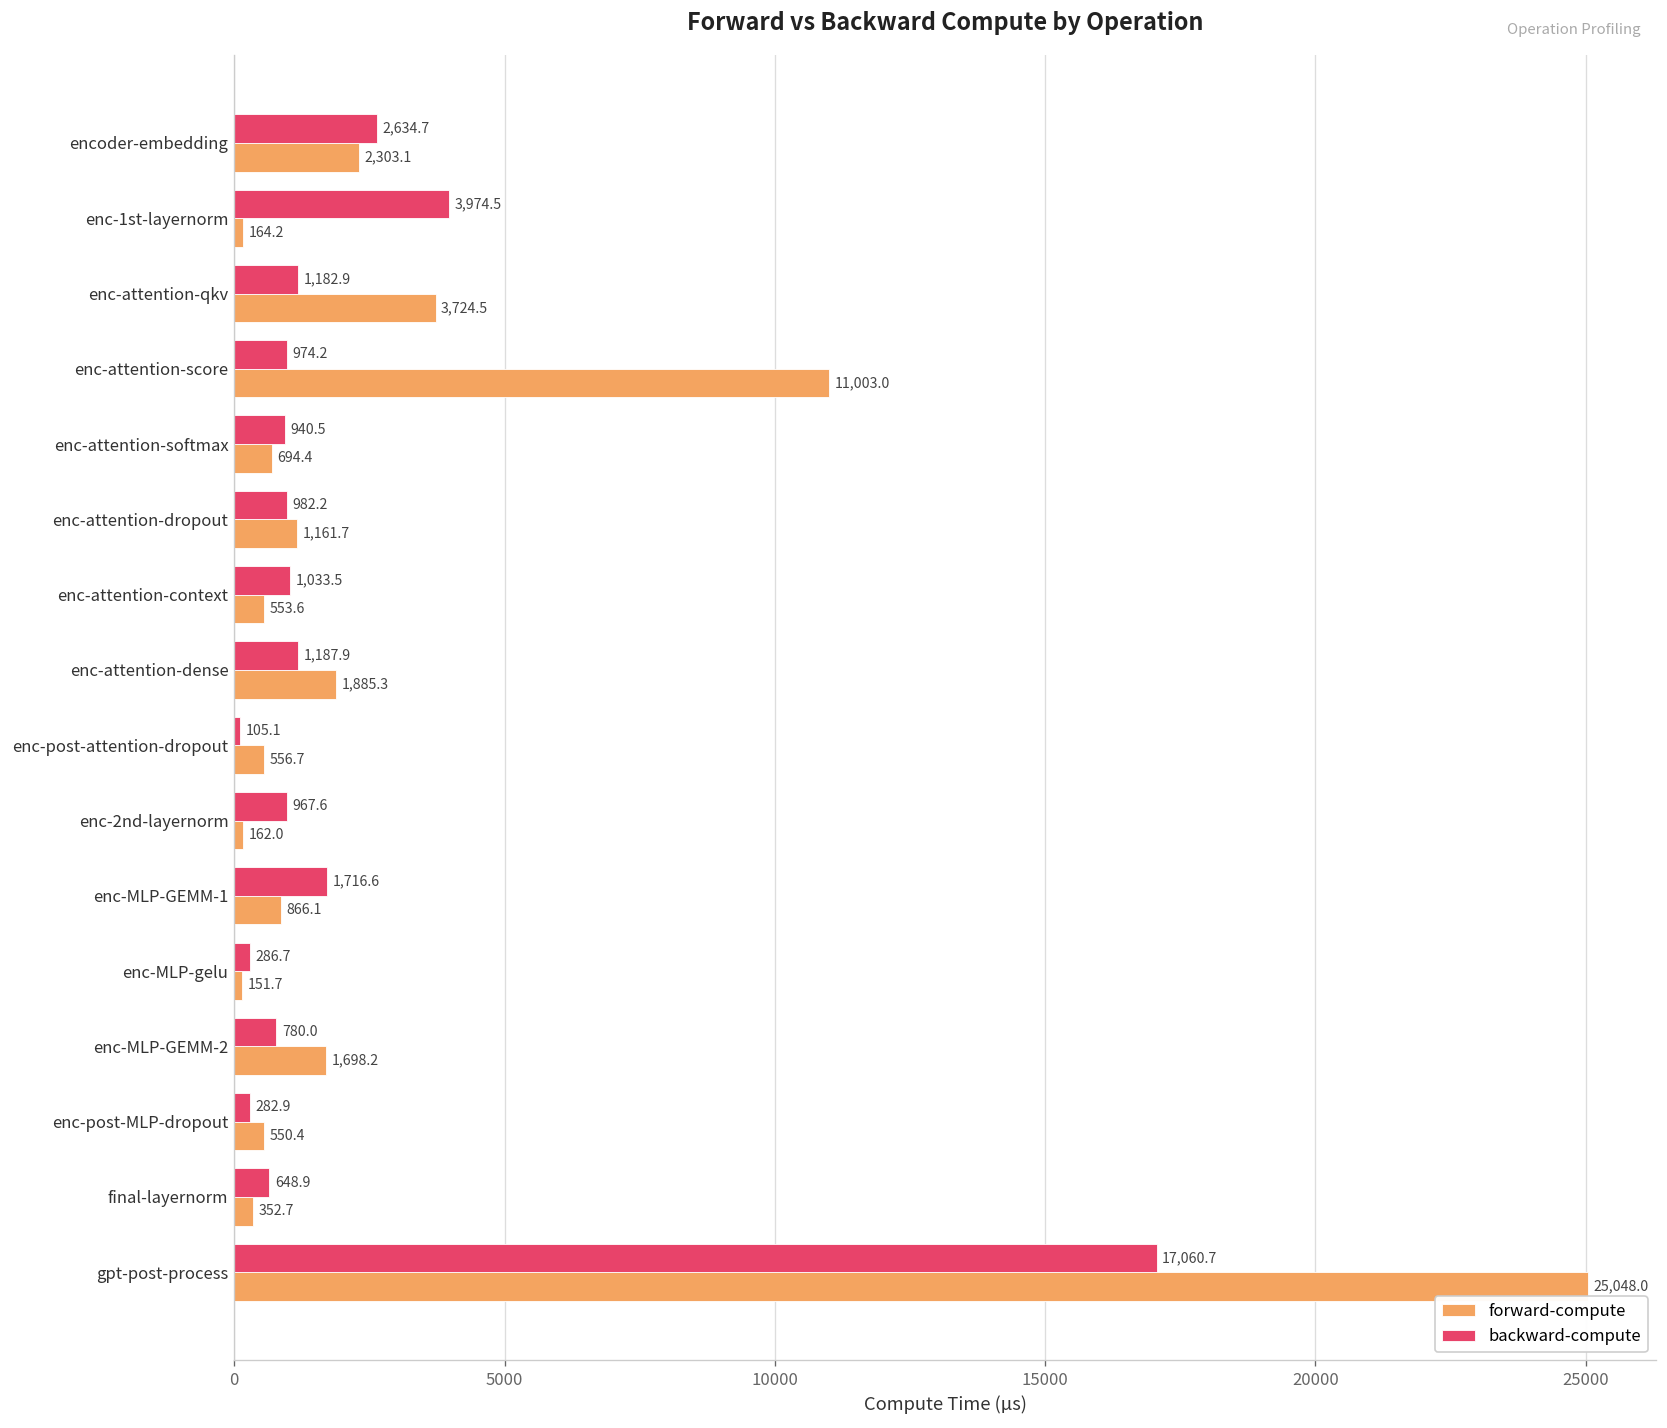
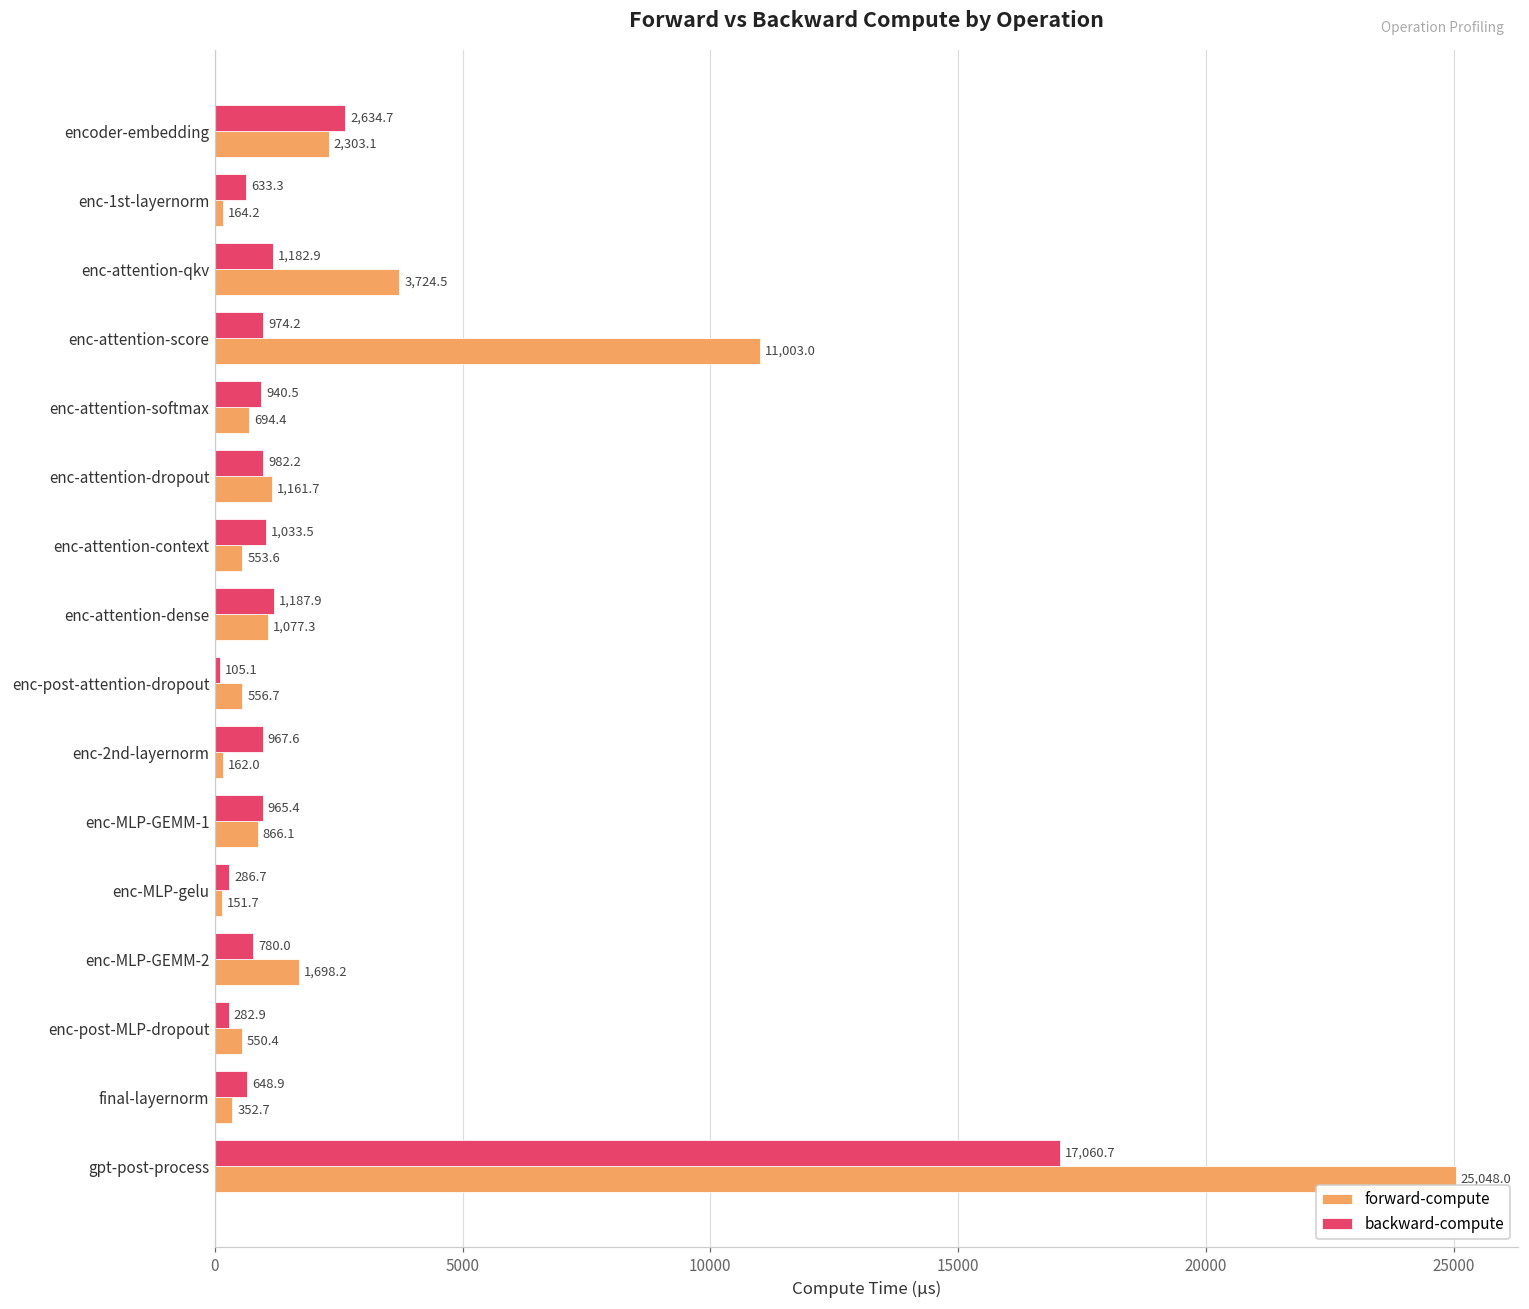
backward-compute, enc-1st-layernorm: 3,974.5 -> 633.3
forward-compute, enc-attention-dense: 1,885.3 -> 1,077.3
backward-compute, enc-MLP-GEMM-1: 1,716.6 -> 965.4
